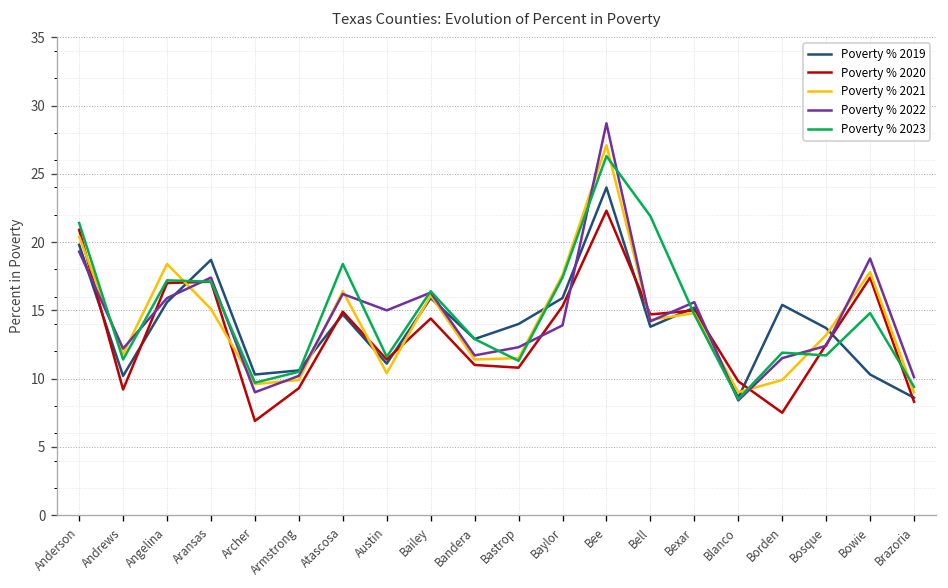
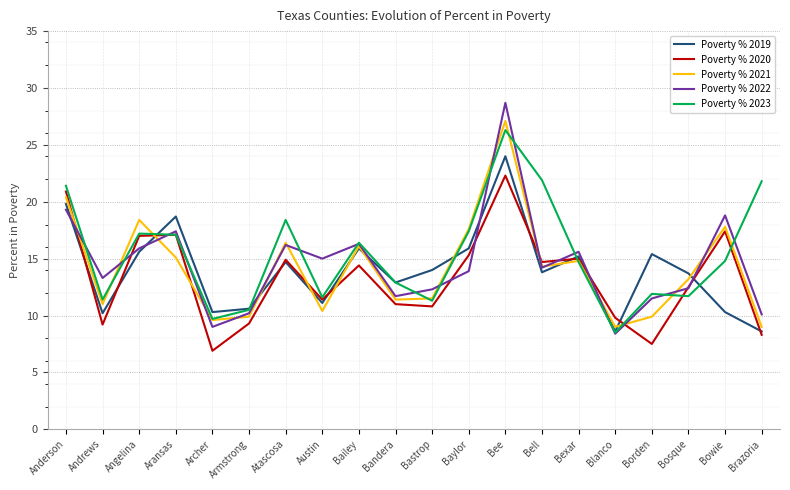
Poverty % 2021, Andrews: 11.8 -> 11.0
Poverty % 2022, Andrews: 12.2 -> 13.3
Poverty % 2023, Brazoria: 9.4 -> 21.8
